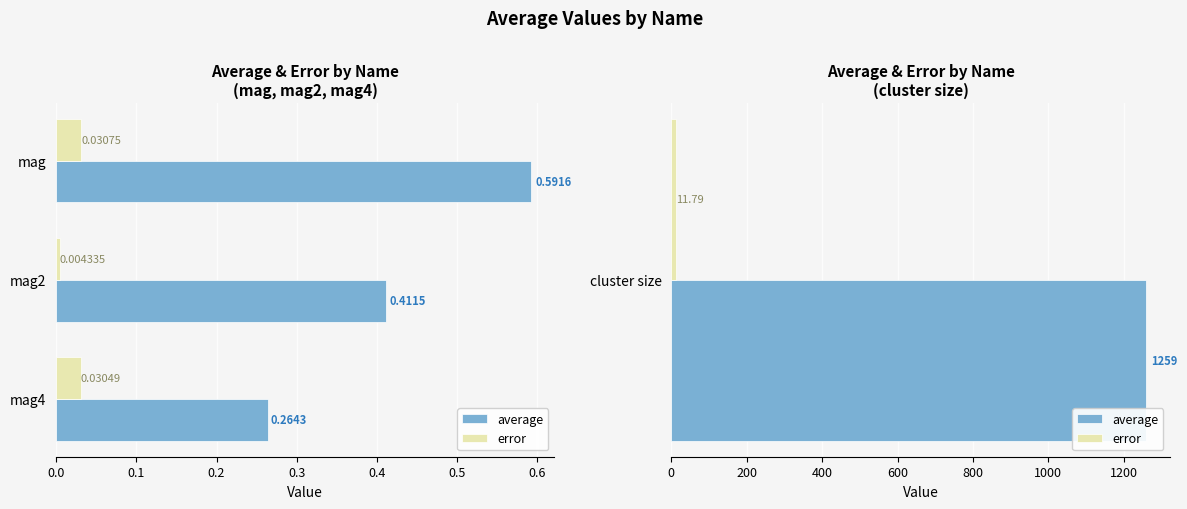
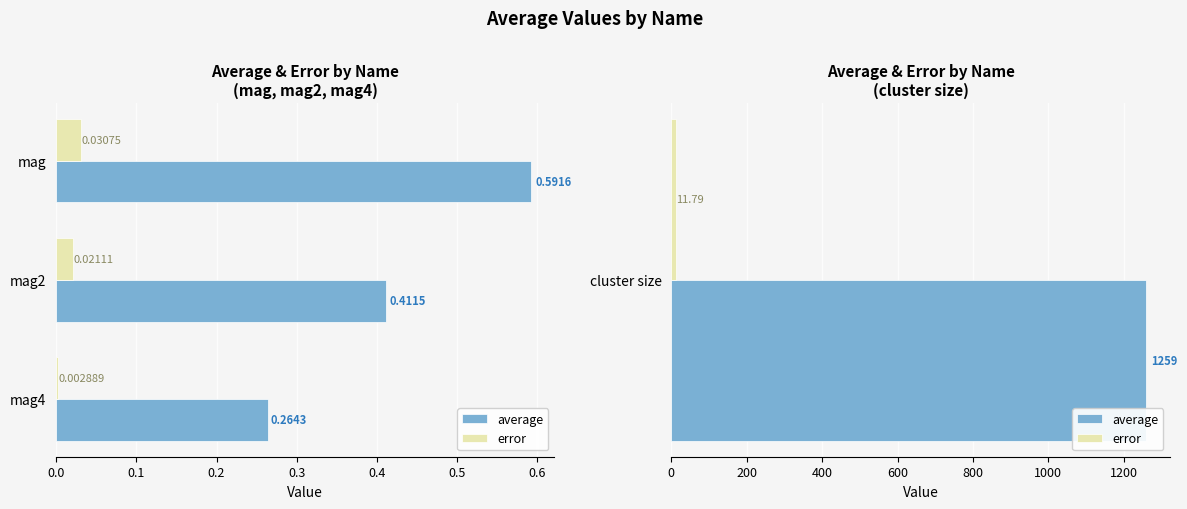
Average & Error by Name (mag, mag2, mag4), error, mag2: 0.004335 -> 0.02111
Average & Error by Name (mag, mag2, mag4), error, mag4: 0.03049 -> 0.002889
